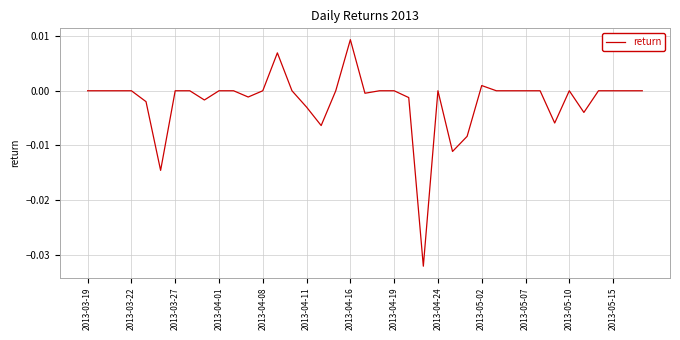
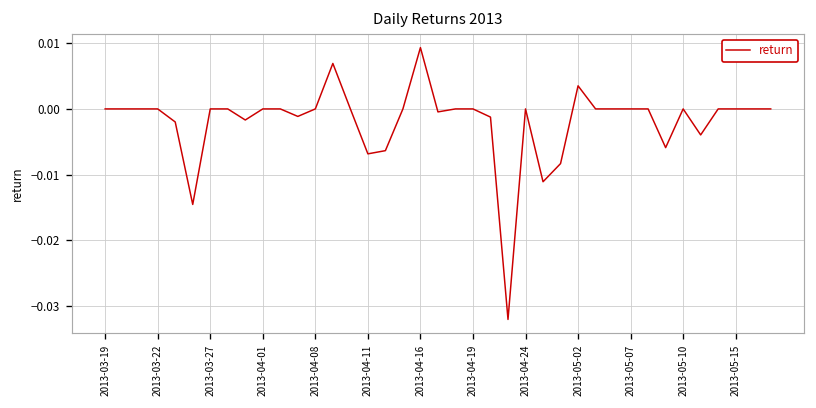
2013-04-11: -0.003 -> -0.007
2013-05-02: 0.001 -> 0.004
